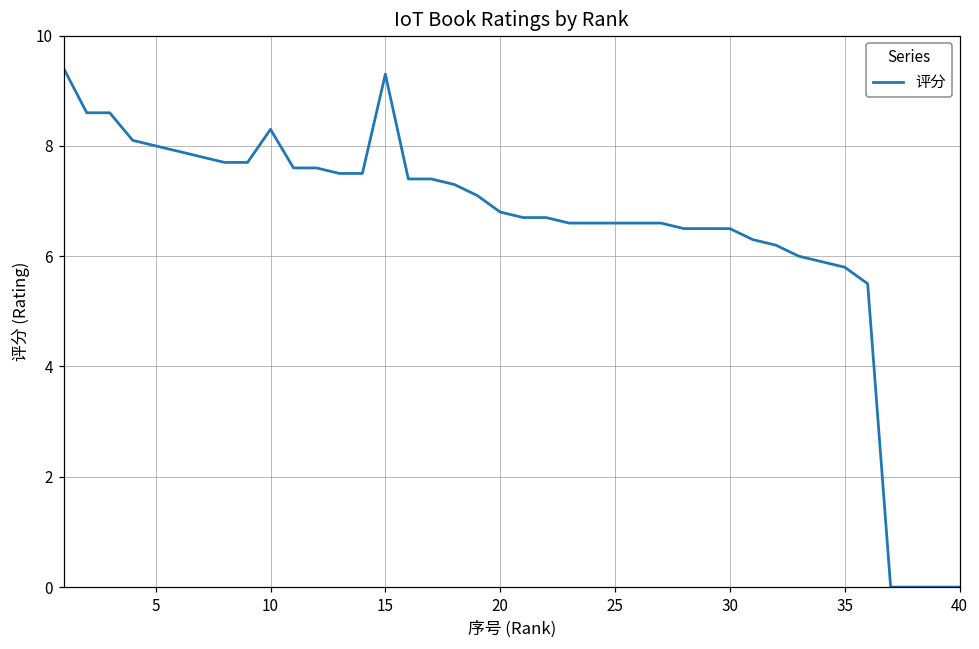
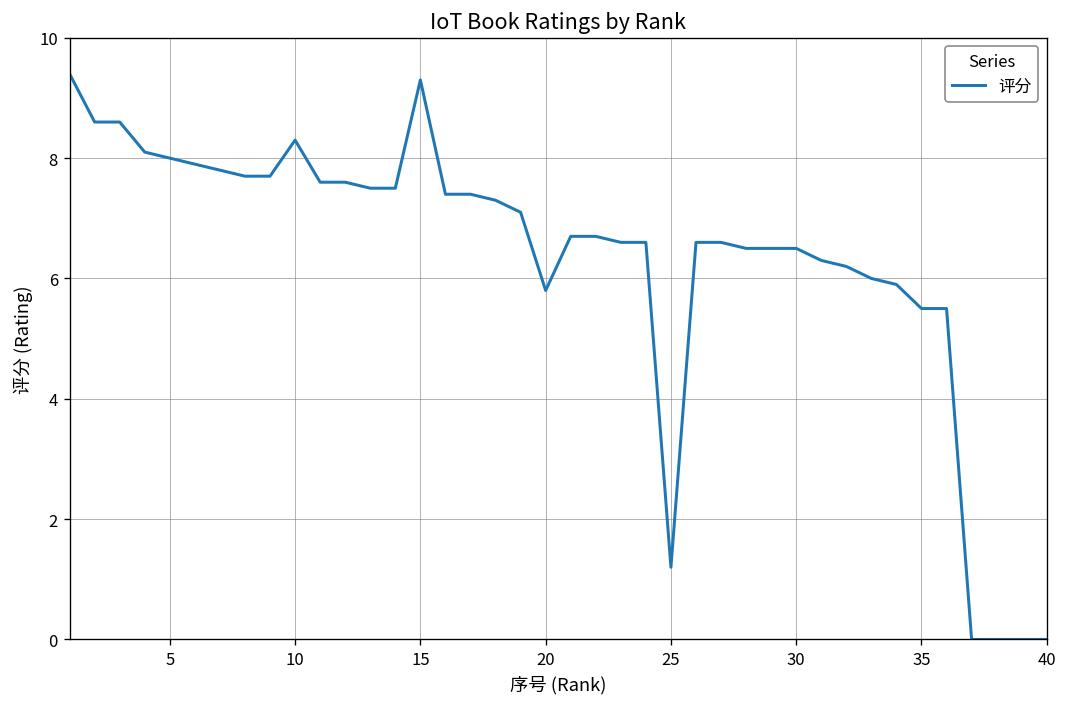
20: 6.8 -> 5.8
25: 6.6 -> 1.2
35: 5.8 -> 5.5
